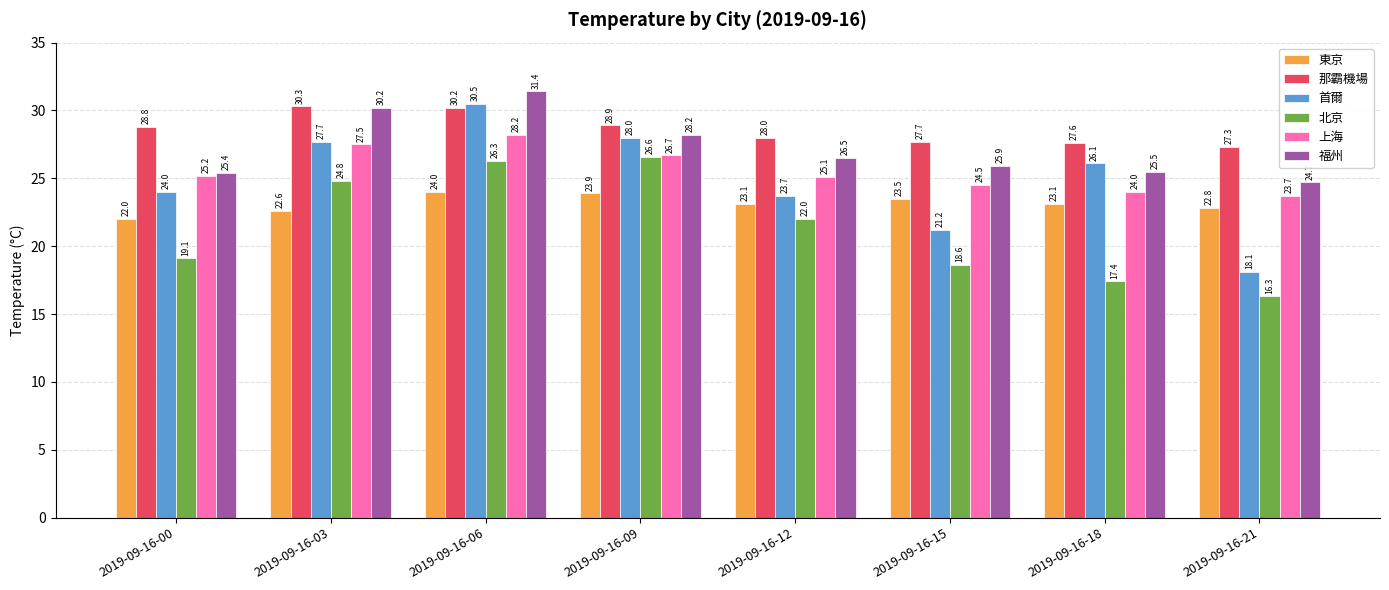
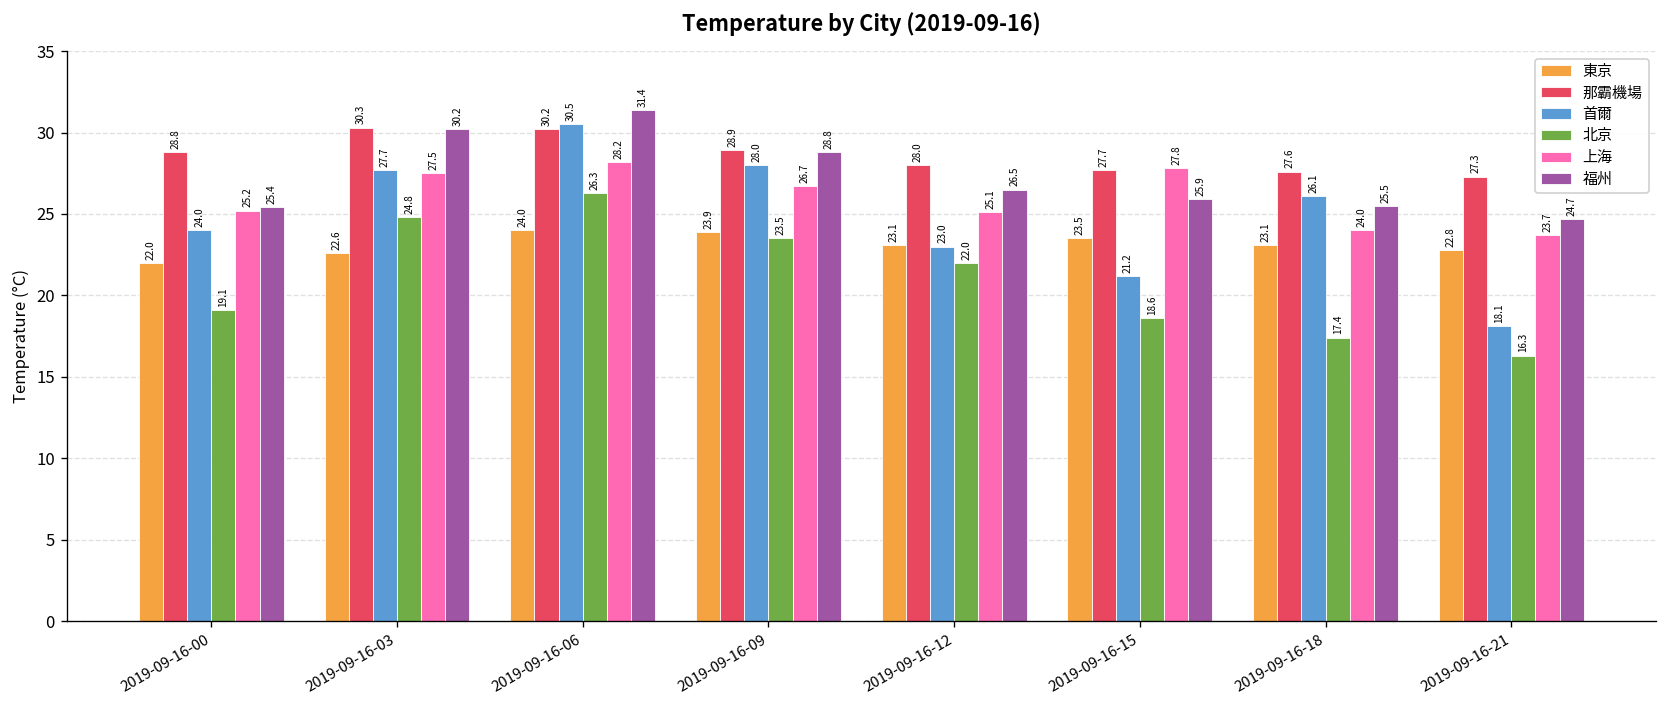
北京, 2019-09-16-09: 26.6 -> 23.5
福州, 2019-09-16-09: 28.2 -> 28.8
首爾, 2019-09-16-12: 23.7 -> 23.0
上海, 2019-09-16-15: 24.5 -> 27.8
